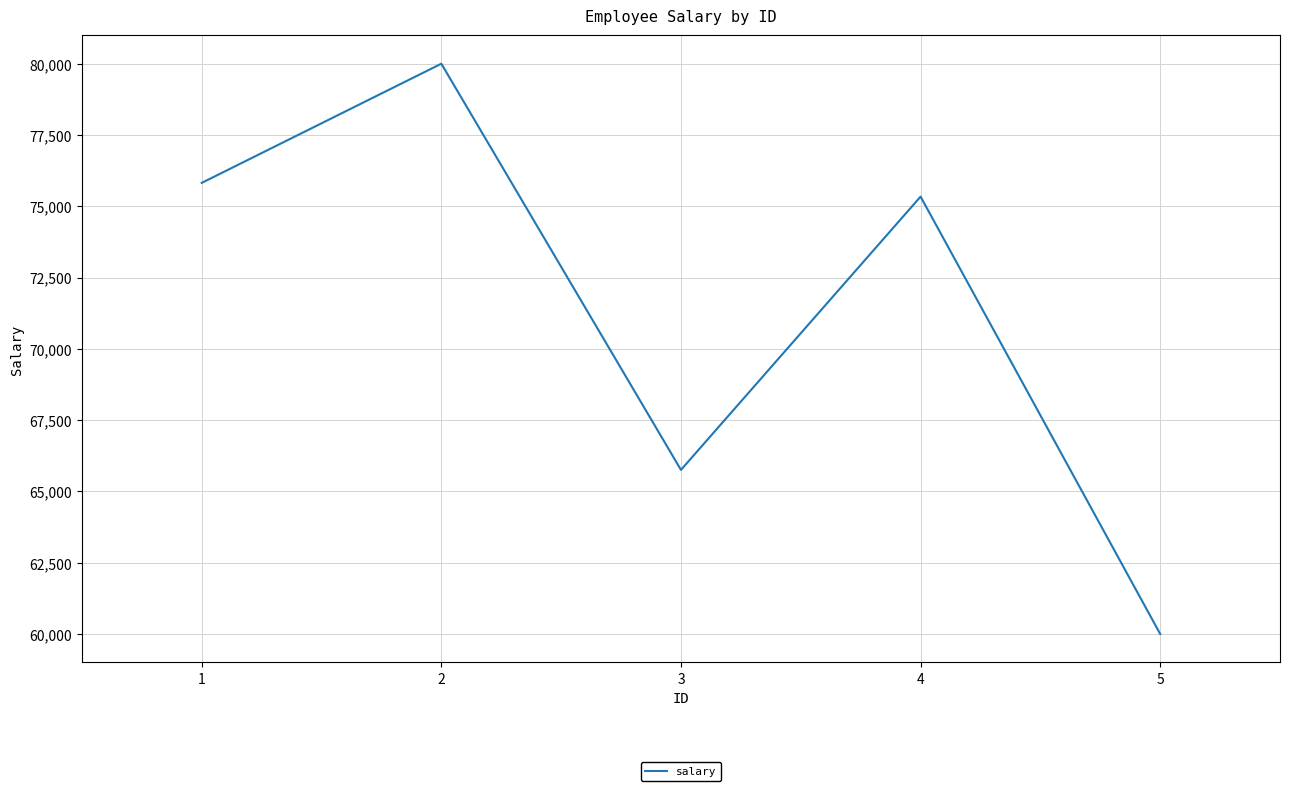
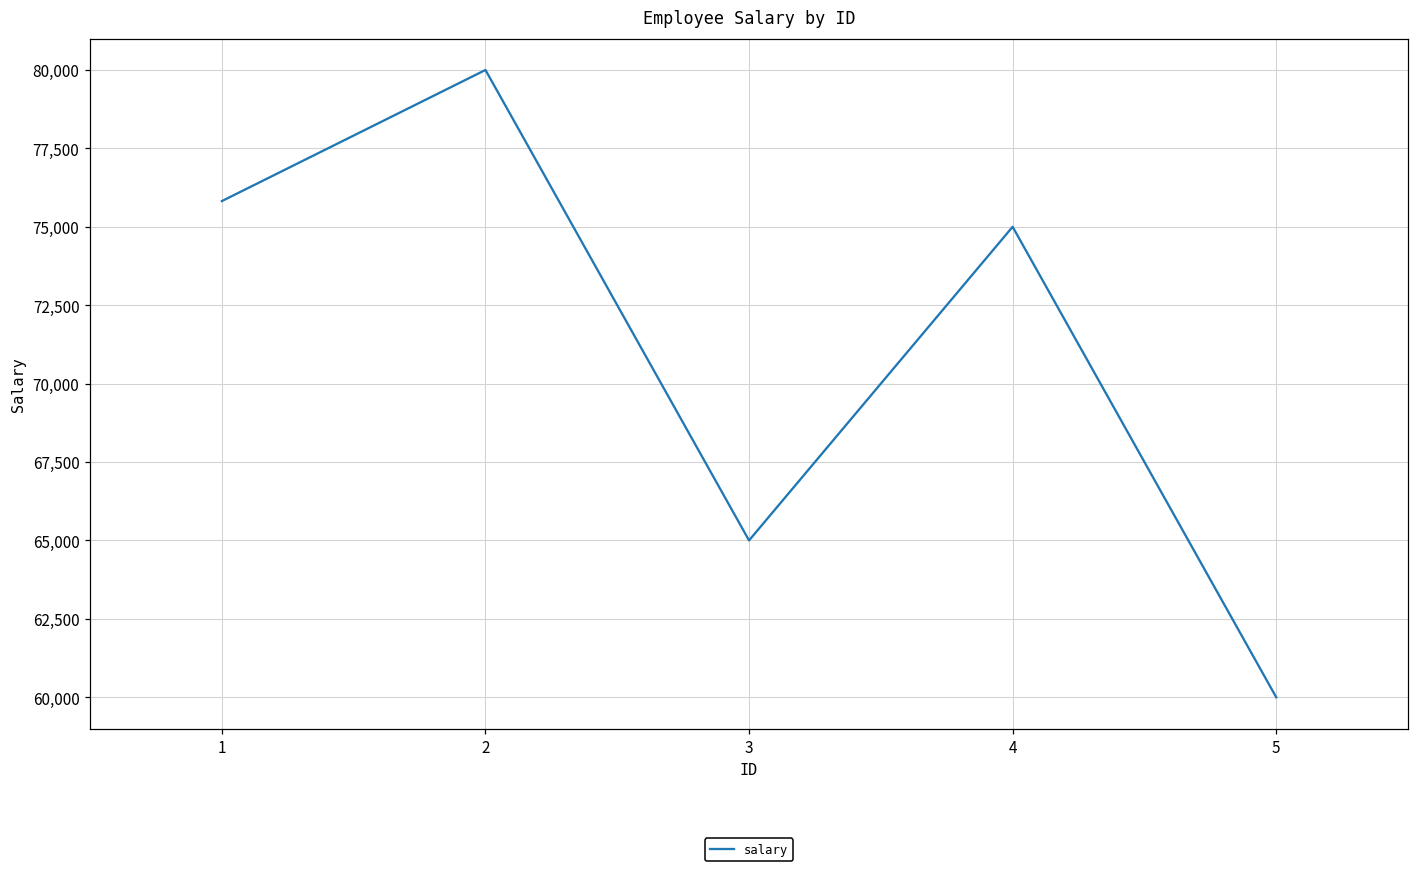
3: 65,800 -> 65,000
4: 75,300 -> 75,000
